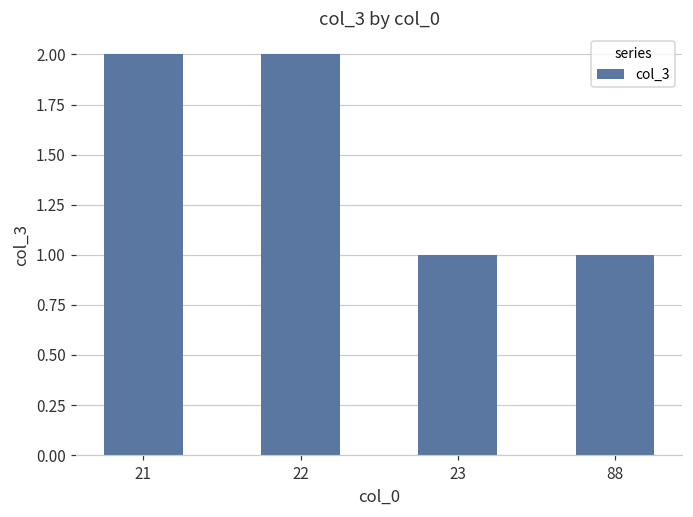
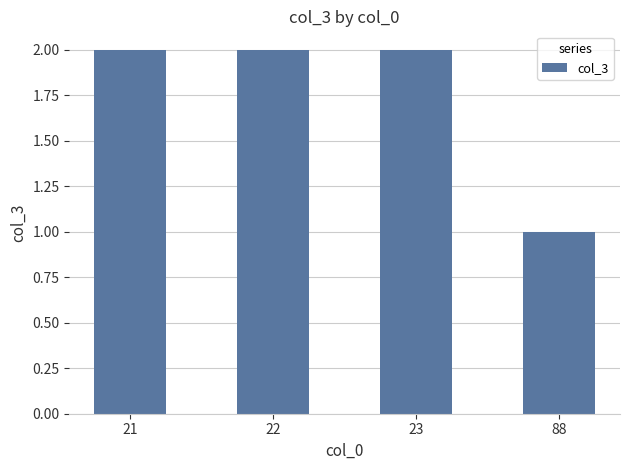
23: 1 -> 2
